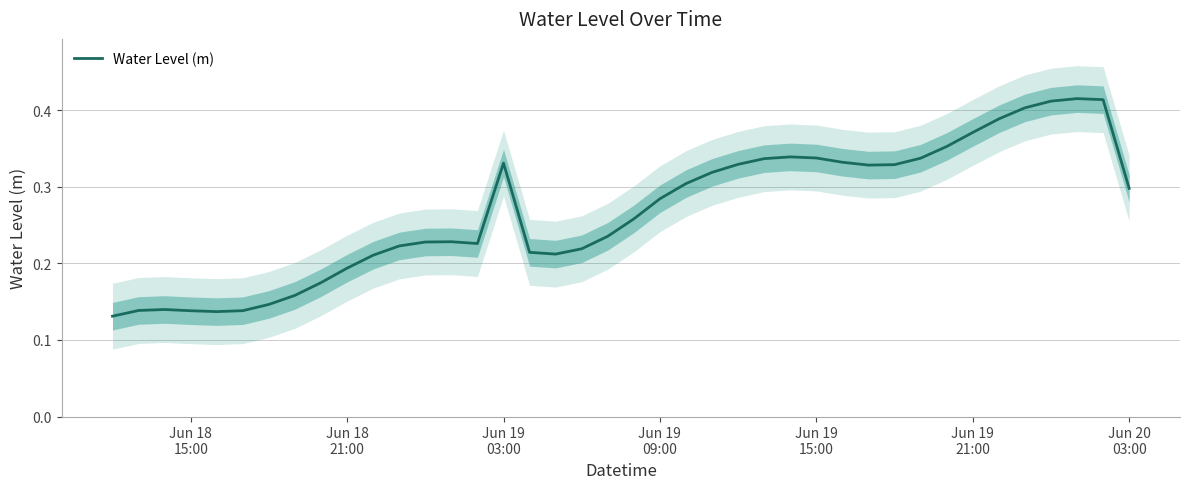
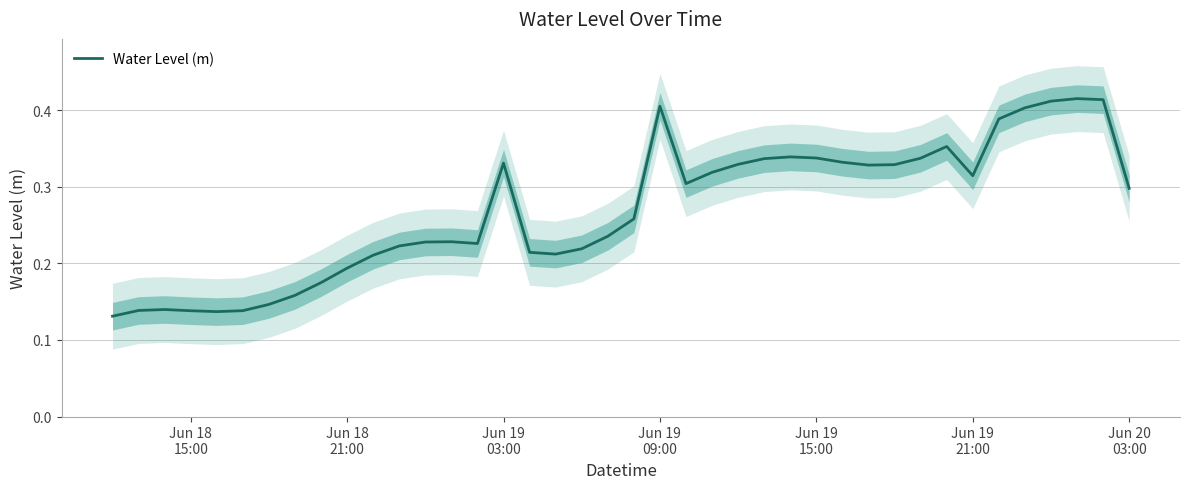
Water Level (m), Jun 19 09:00: 0.28 -> 0.41
Water Level (m), Jun 19 21:00: 0.37 -> 0.31
